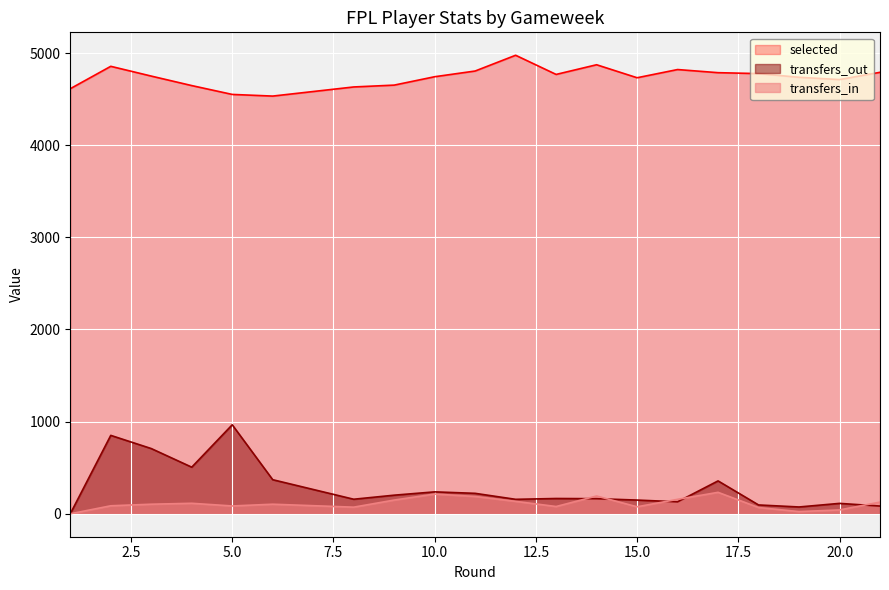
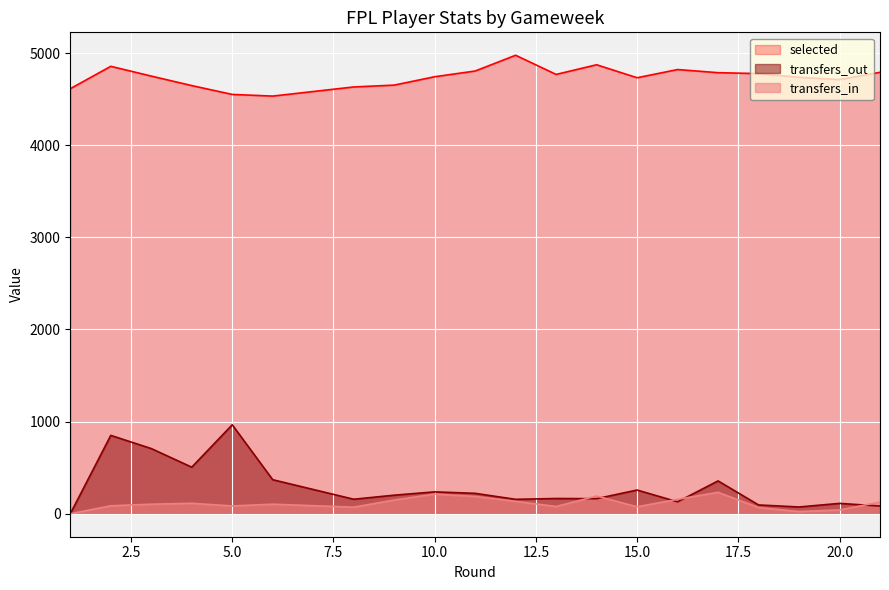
transfers_out, 15.0: 100 -> 300
